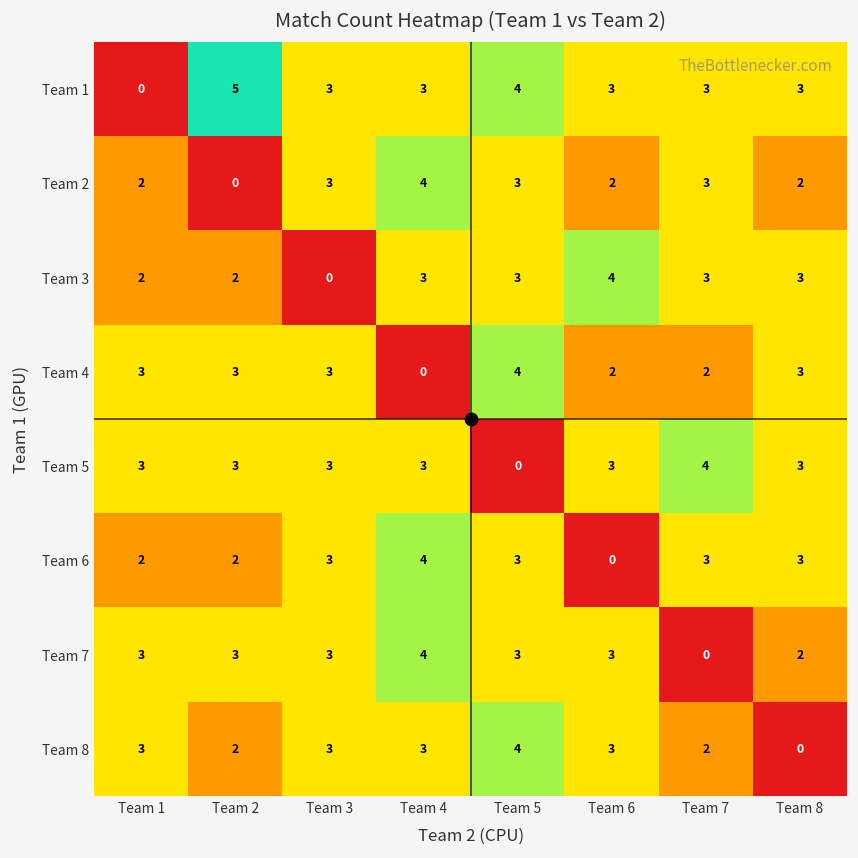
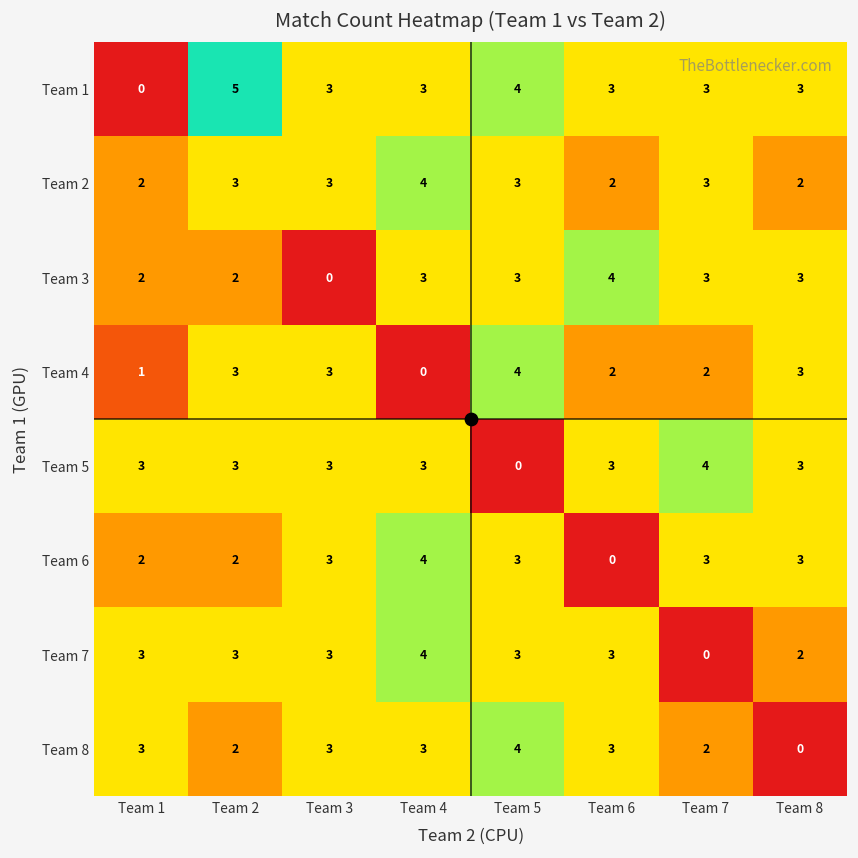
Team 2, Team 2: 0 -> 3
Team 4, Team 1: 3 -> 1
